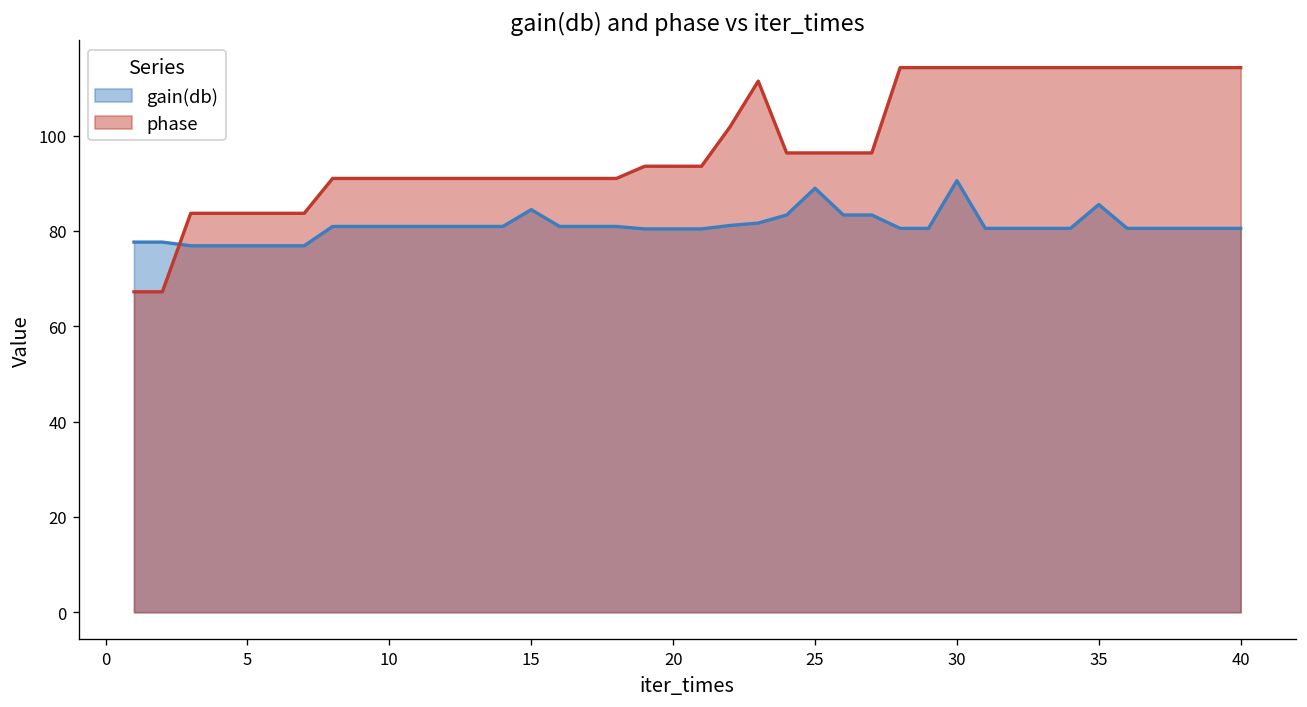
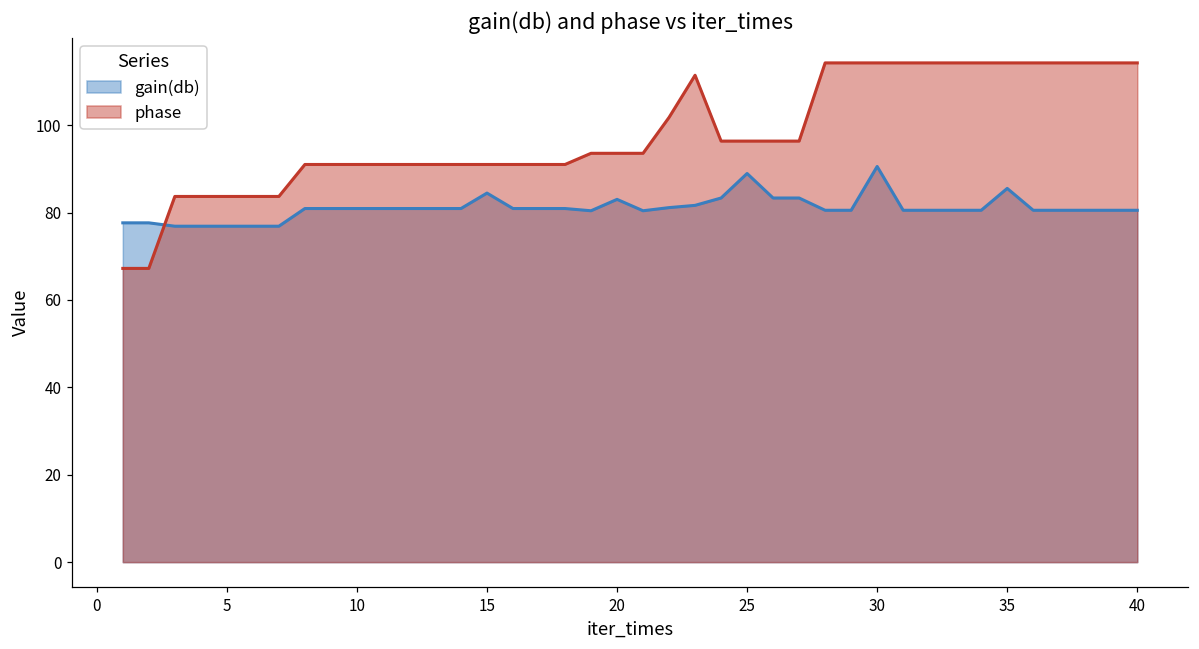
gain(db), 20: 80 -> 83
